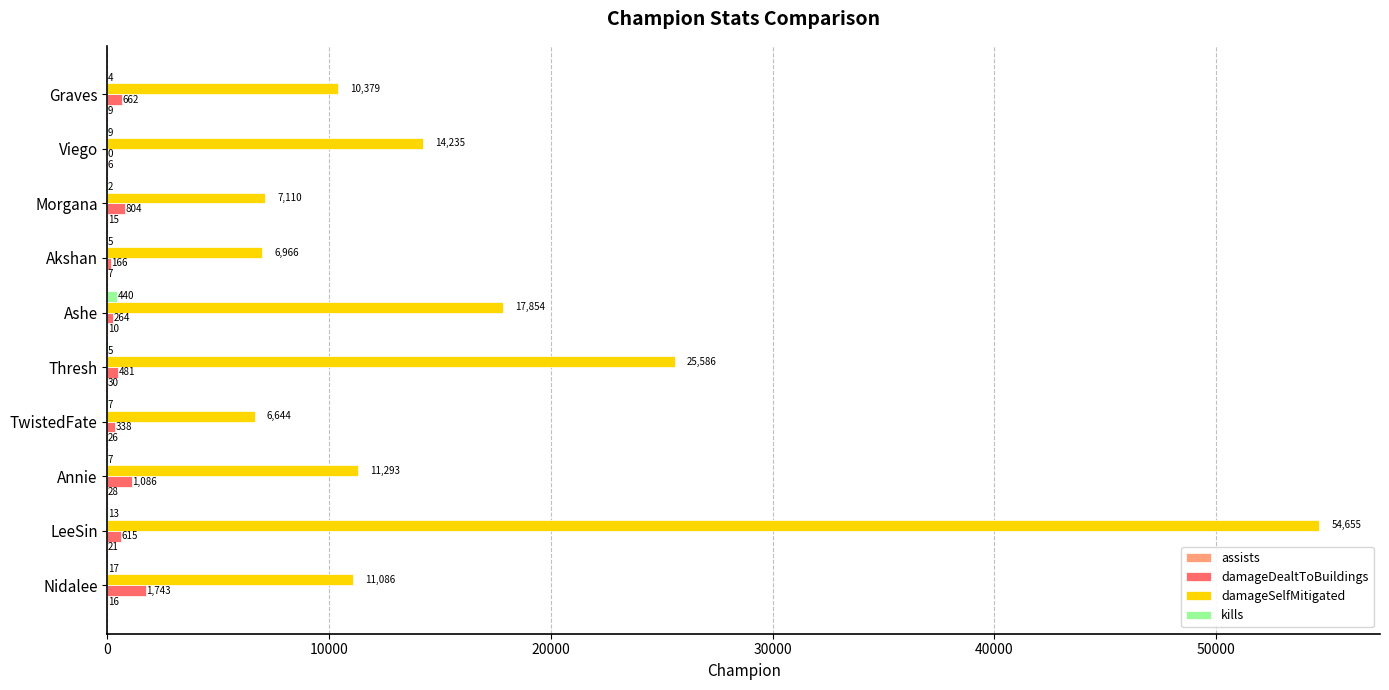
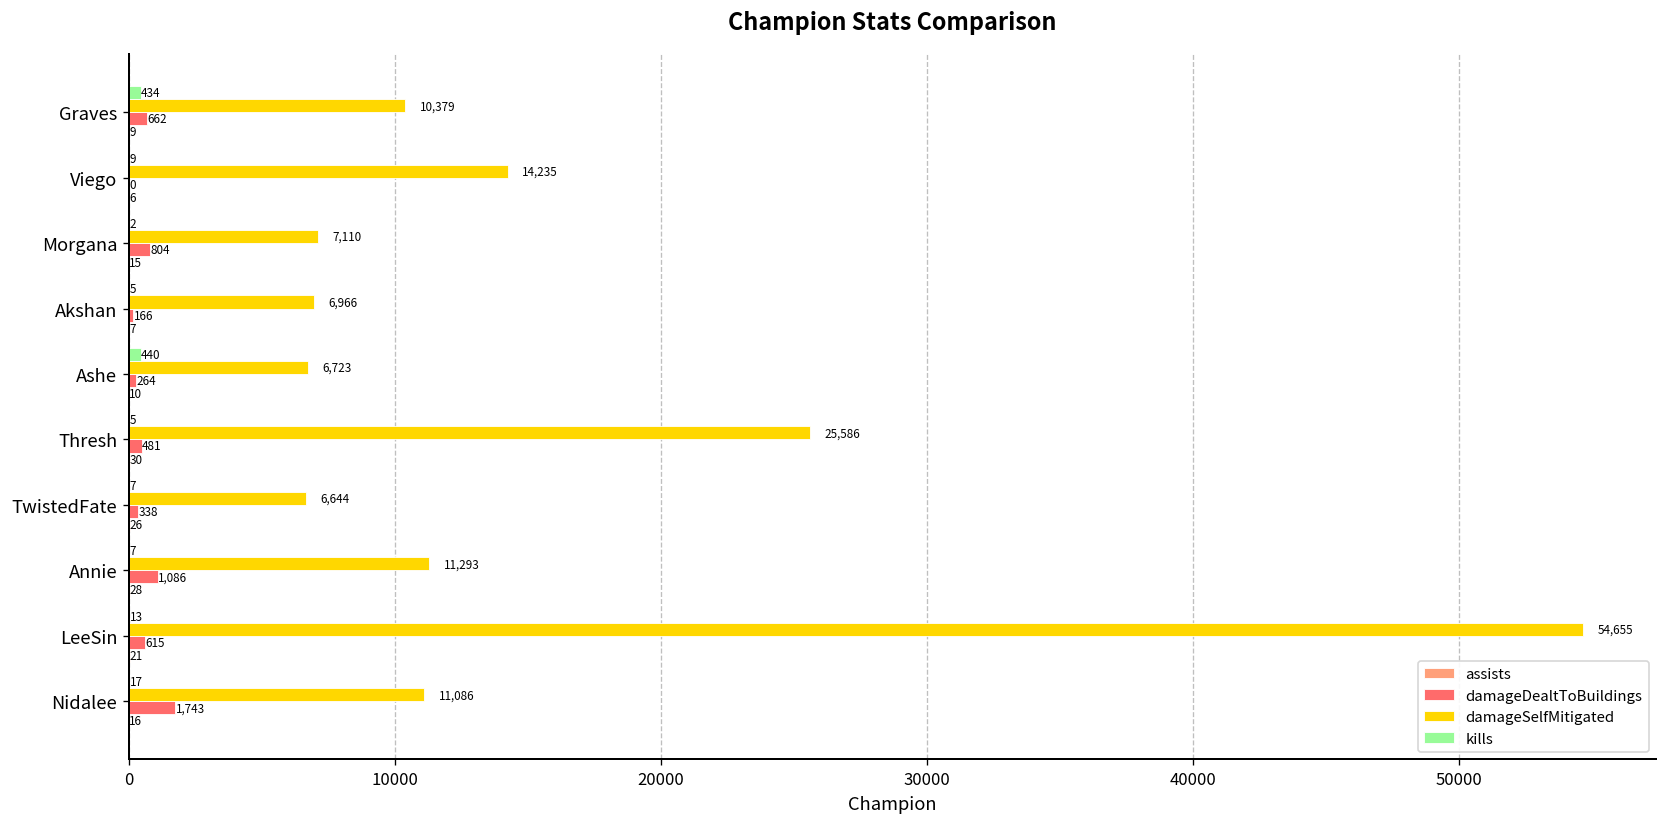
kills, Graves: 4 -> 434
damageSelfMitigated, Ashe: 17,854 -> 6,723
